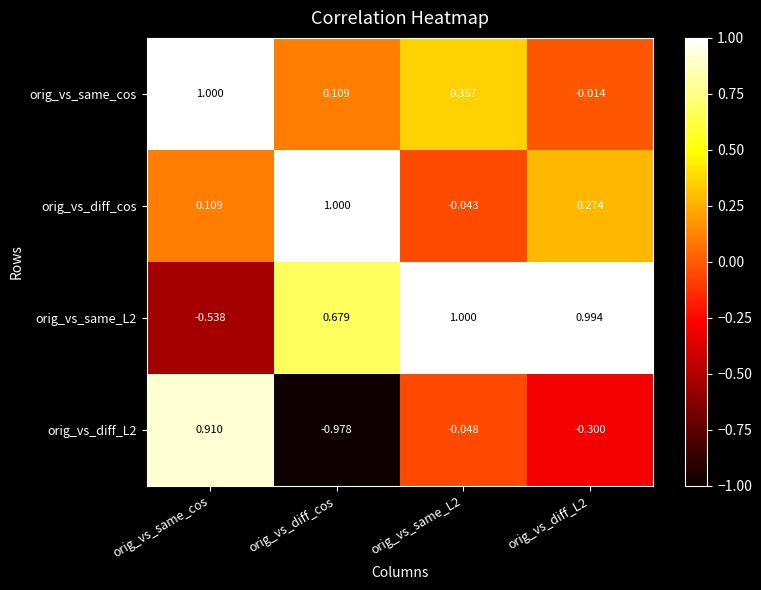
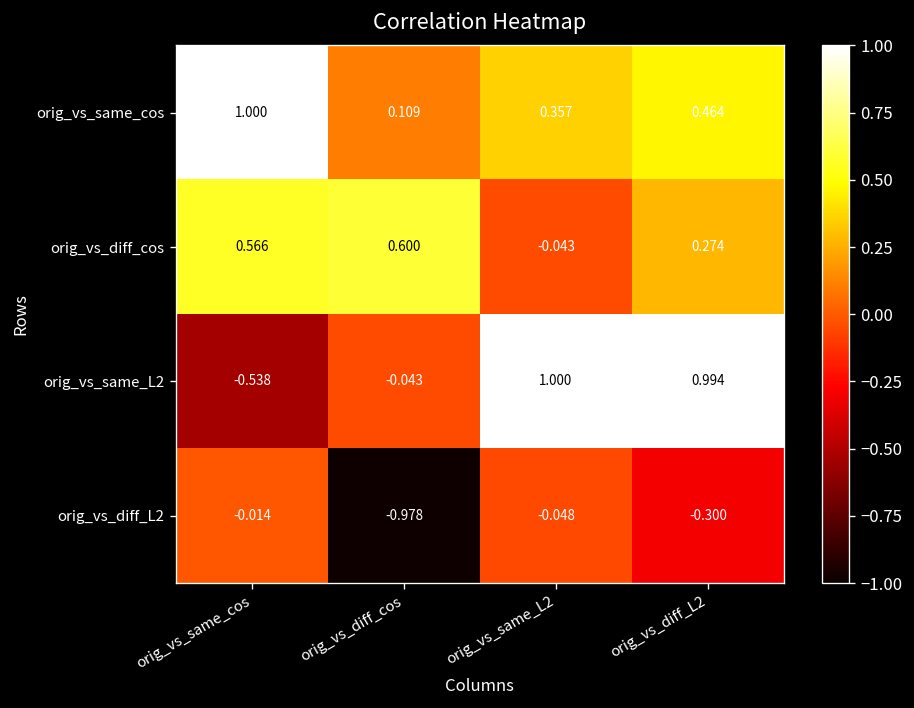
orig_vs_same_cos, orig_vs_diff_L2: -0.014 -> 0.464
orig_vs_diff_cos, orig_vs_same_cos: 0.109 -> 0.566
orig_vs_diff_cos, orig_vs_diff_cos: 1.000 -> 0.600
orig_vs_same_L2, orig_vs_diff_cos: 0.679 -> -0.043
orig_vs_diff_L2, orig_vs_same_cos: 0.910 -> -0.014
